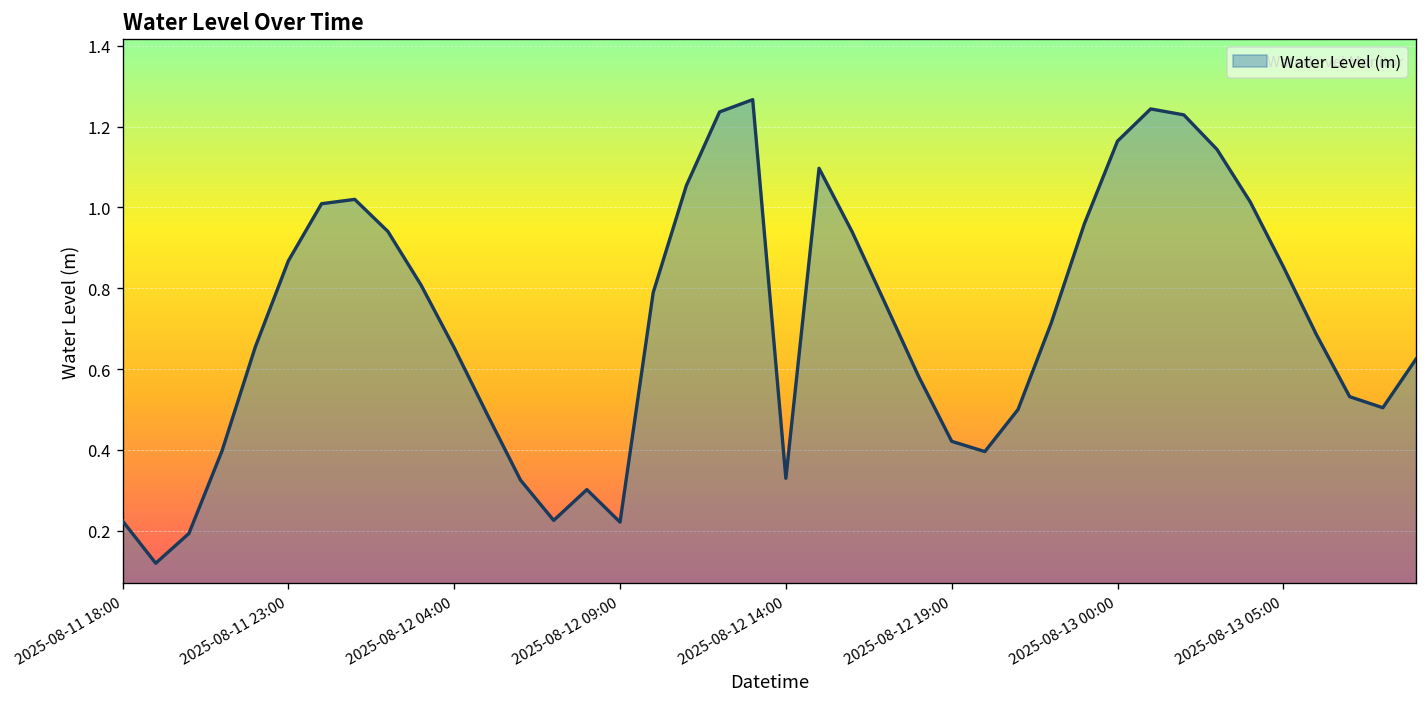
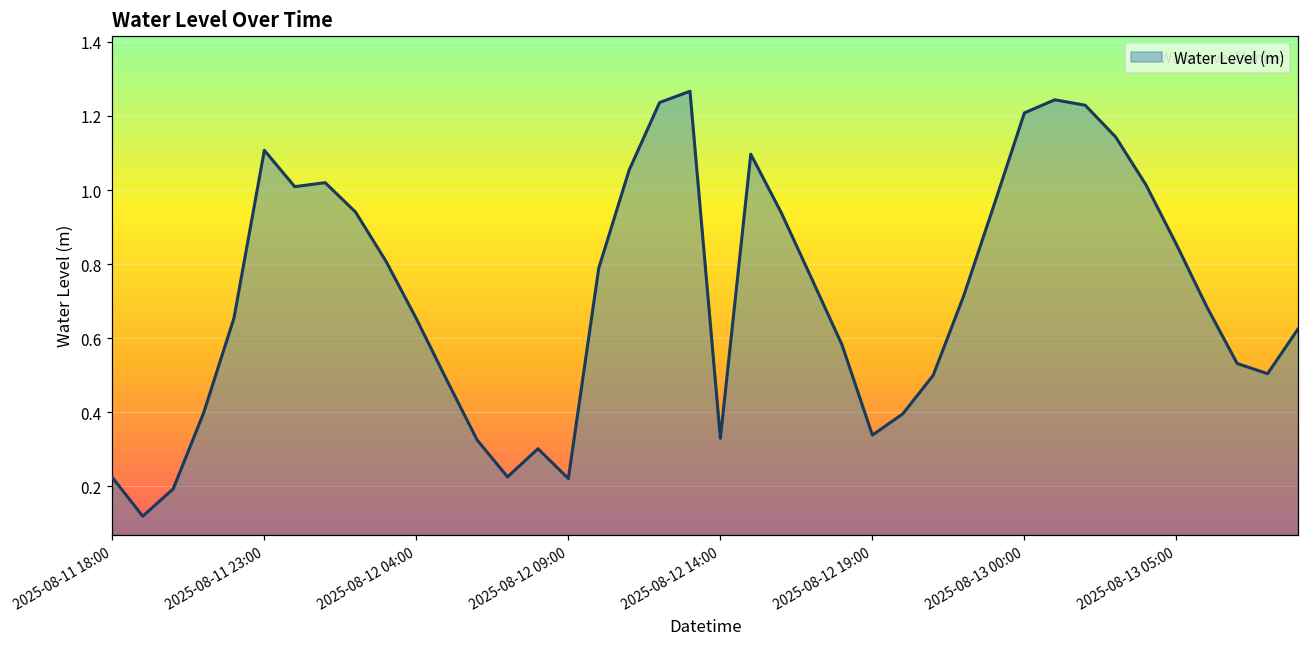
2025-08-11 23:00: 0.87 -> 1.11
2025-08-12 19:00: 0.42 -> 0.34
2025-08-13 00:00: 1.16 -> 1.21
